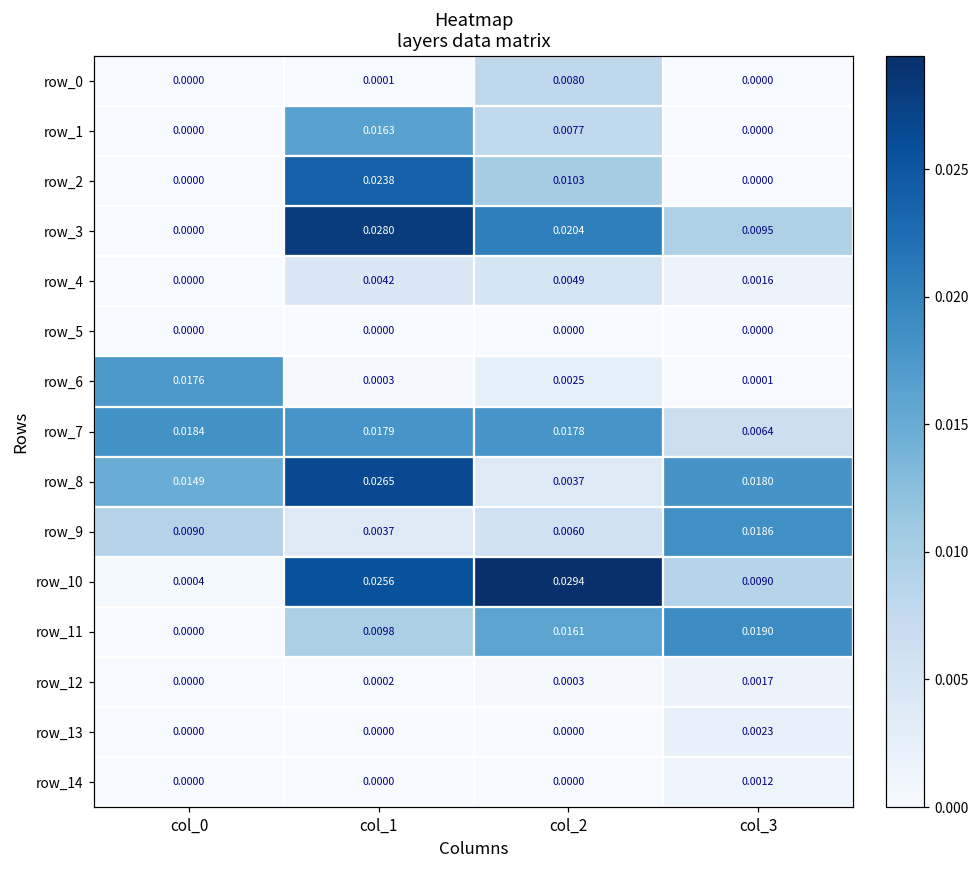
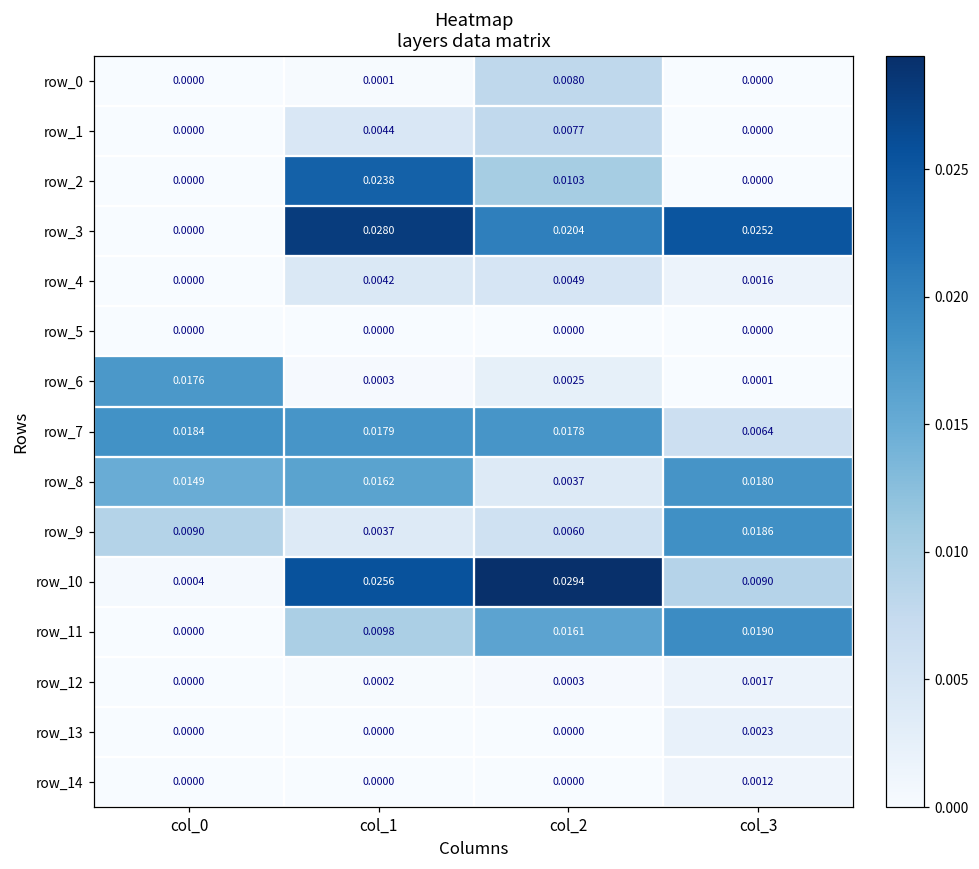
row_1, col_1: 0.0163 -> 0.0044
row_3, col_3: 0.0095 -> 0.0252
row_8, col_1: 0.0265 -> 0.0162
